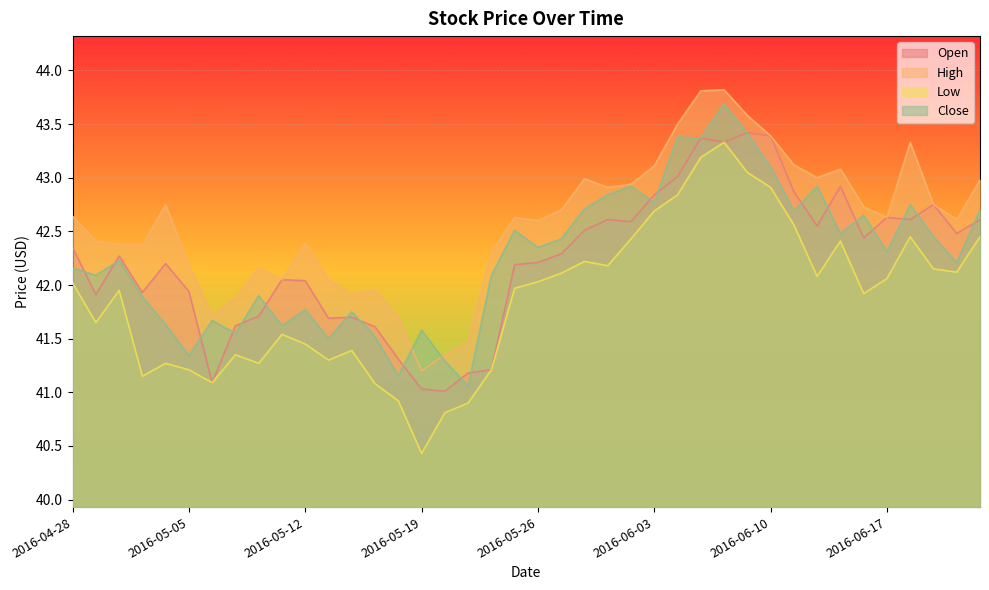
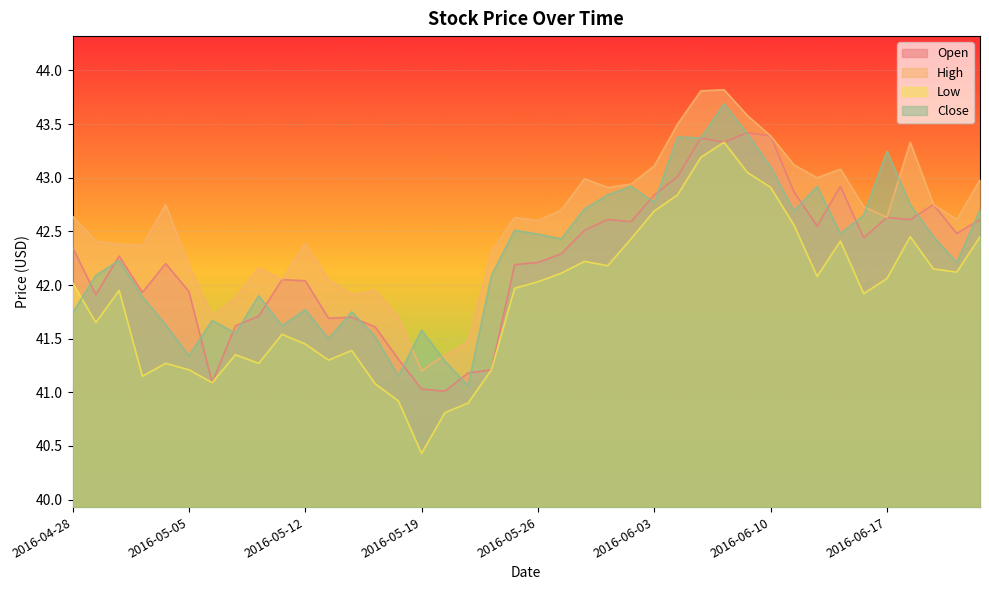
Close, 2016-04-28: 42.16 -> 41.74
Close, 2016-05-26: 42.35 -> 42.47
Close, 2016-06-17: 42.31 -> 43.25
